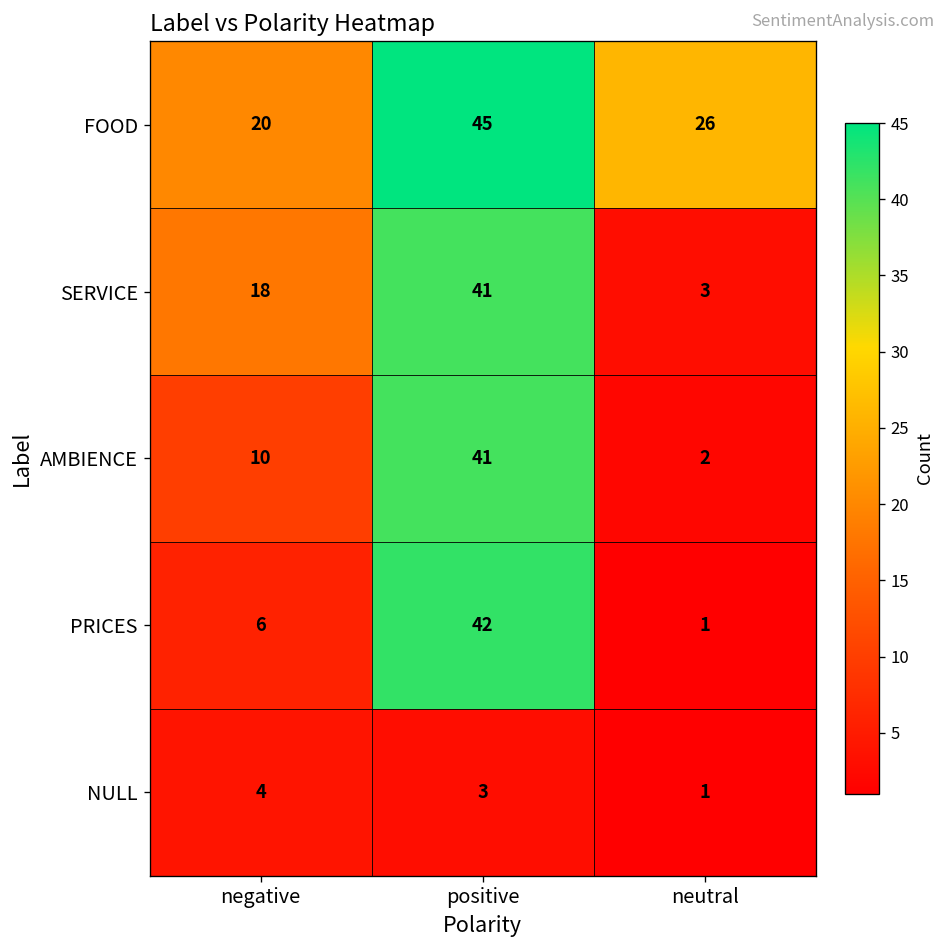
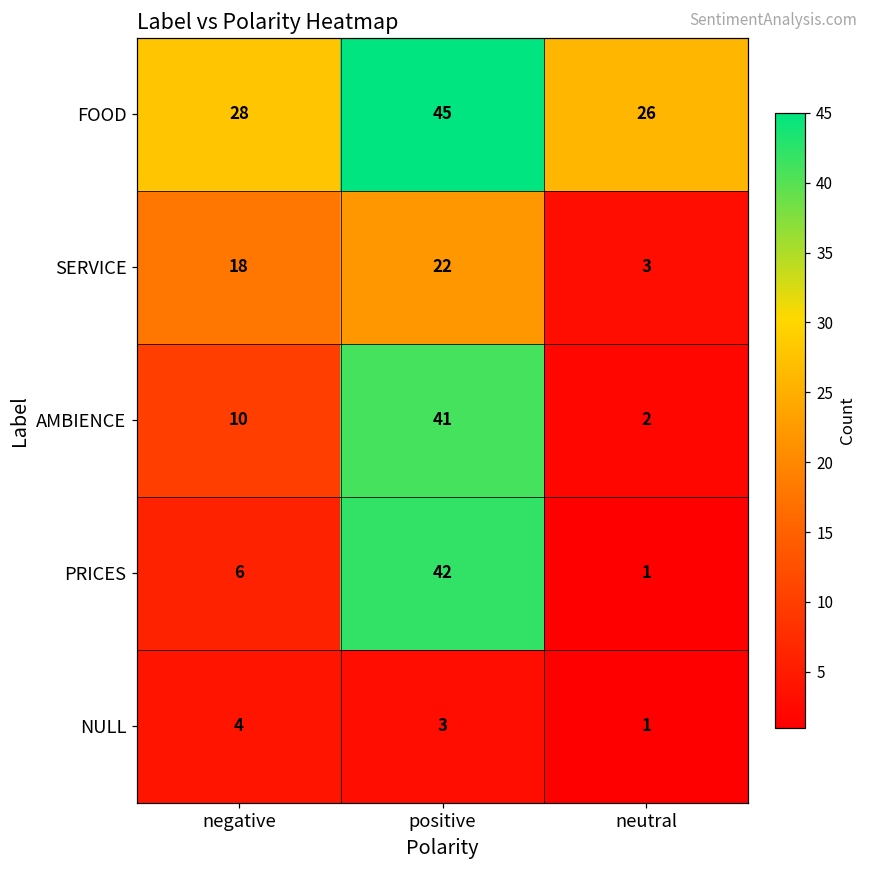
FOOD, negative: 20 -> 28
SERVICE, positive: 41 -> 22
